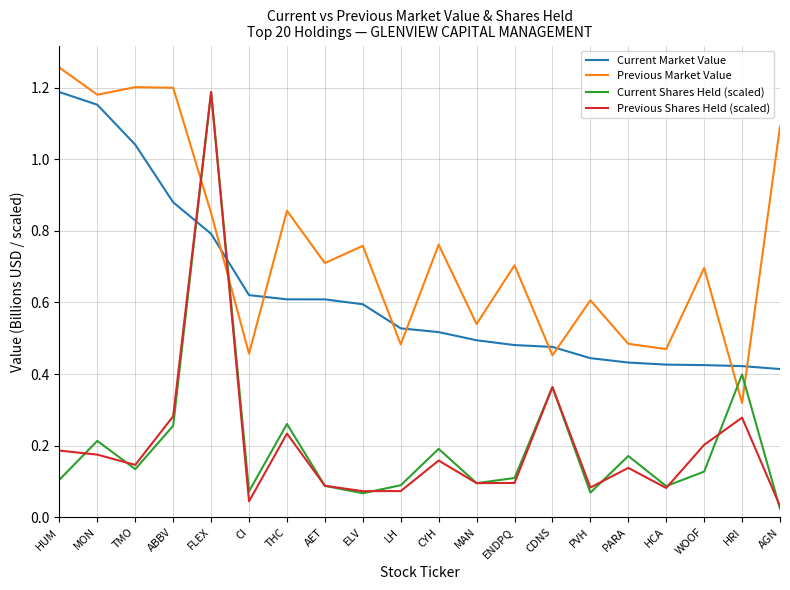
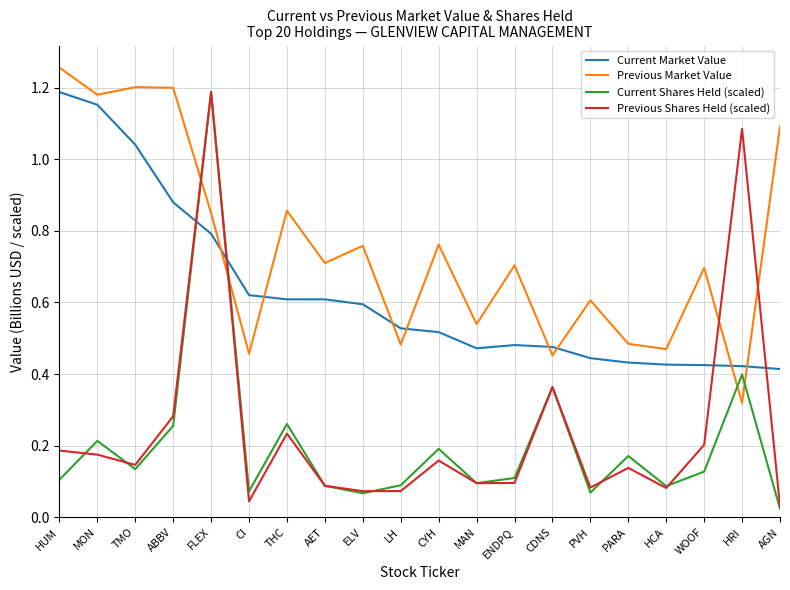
Current Market Value, MAN: 0.49 -> 0.47
Previous Shares Held (scaled), HRI: 0.28 -> 1.09
